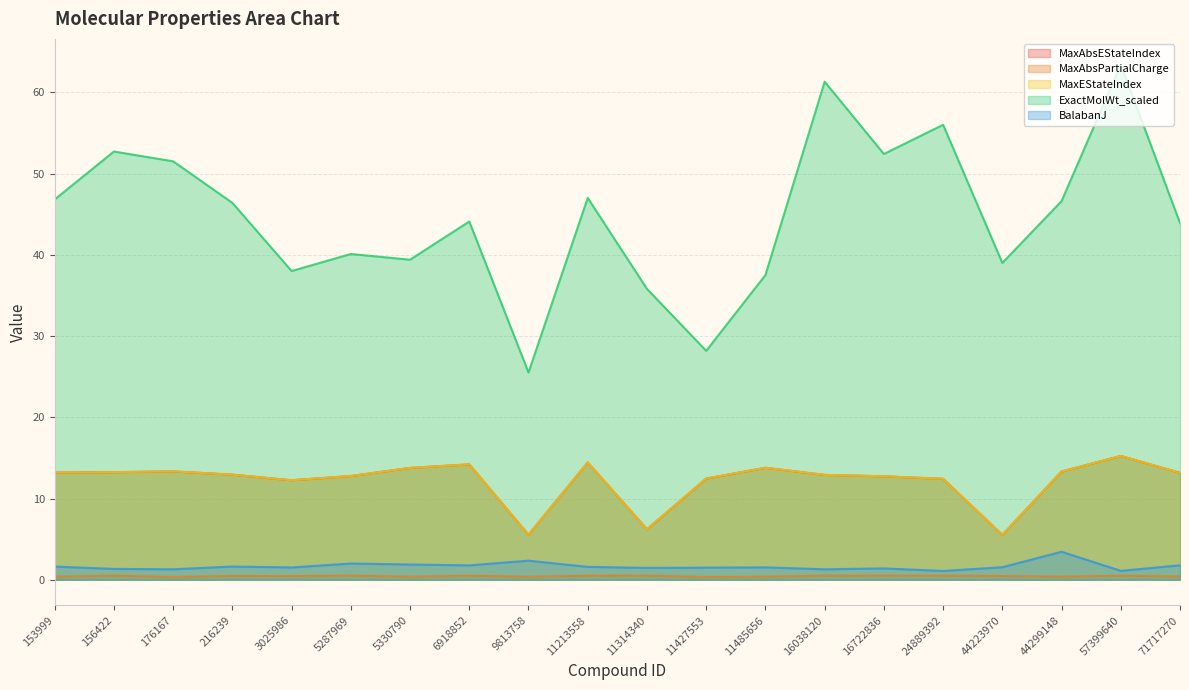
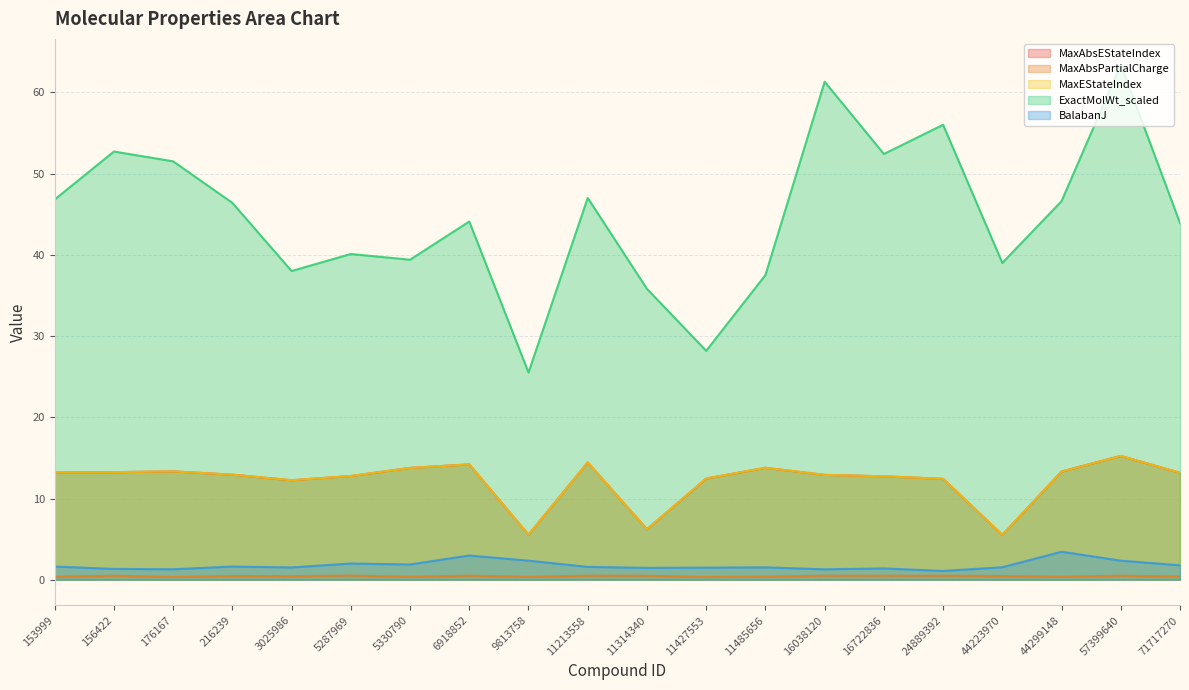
BalabanJ, 6918852: 2 -> 3
BalabanJ, 57399640: 1 -> 2
